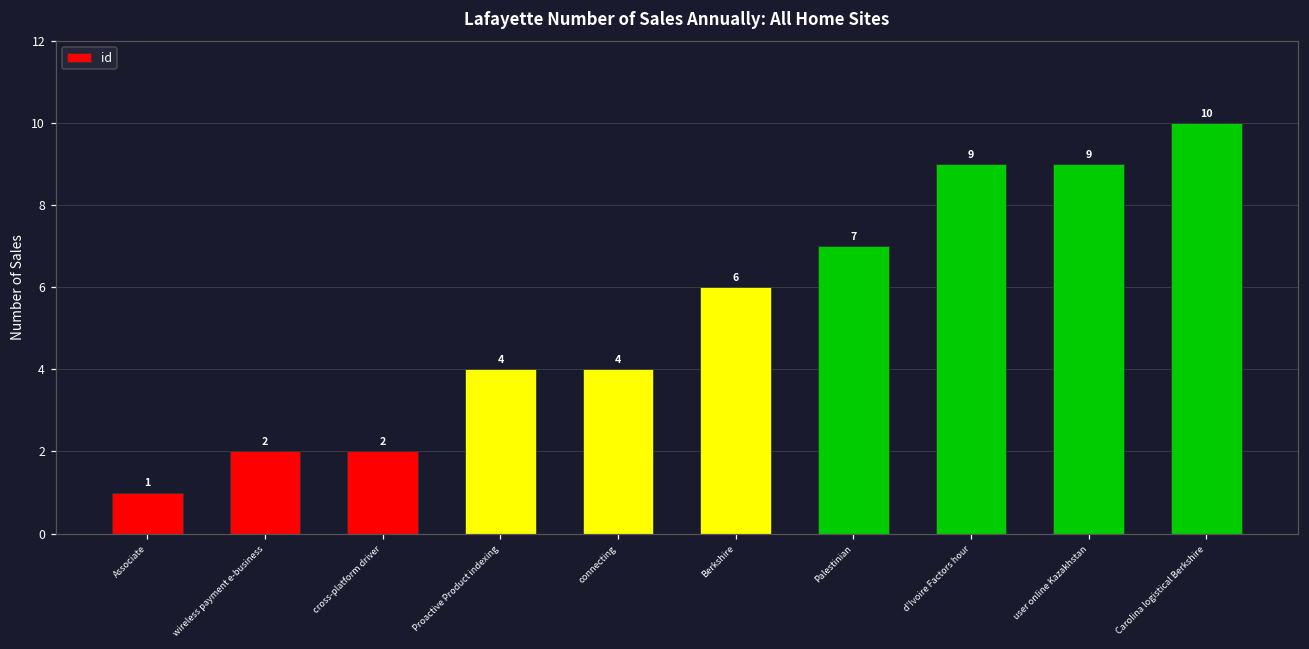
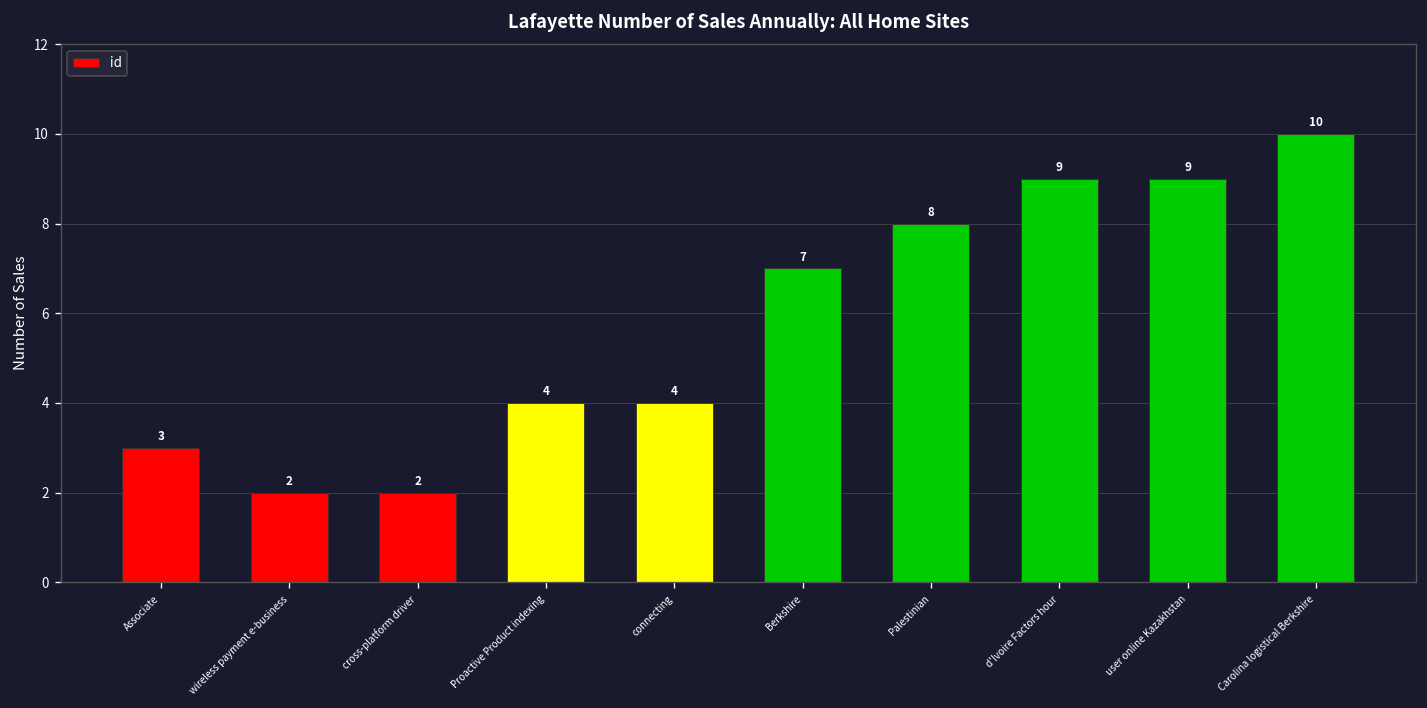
Associate: 1 -> 3
Berkshire: 6 -> 7
Palestinian: 7 -> 8
